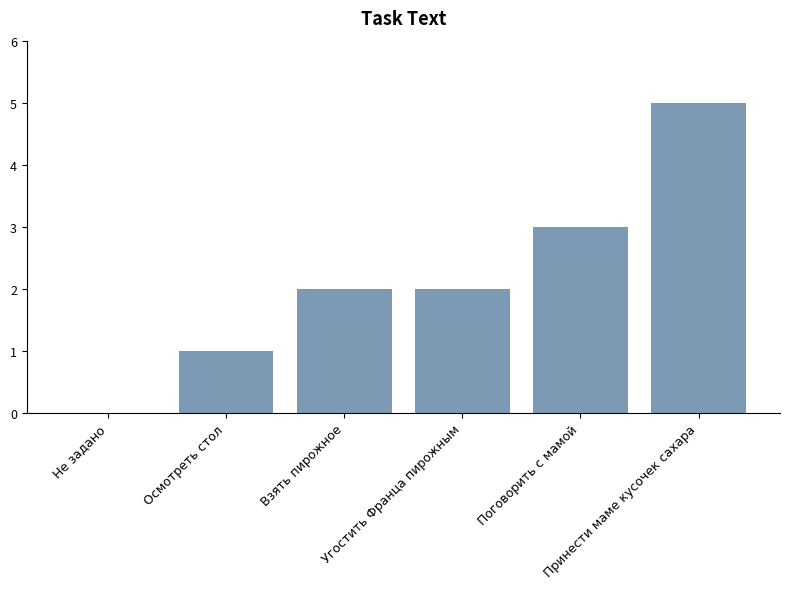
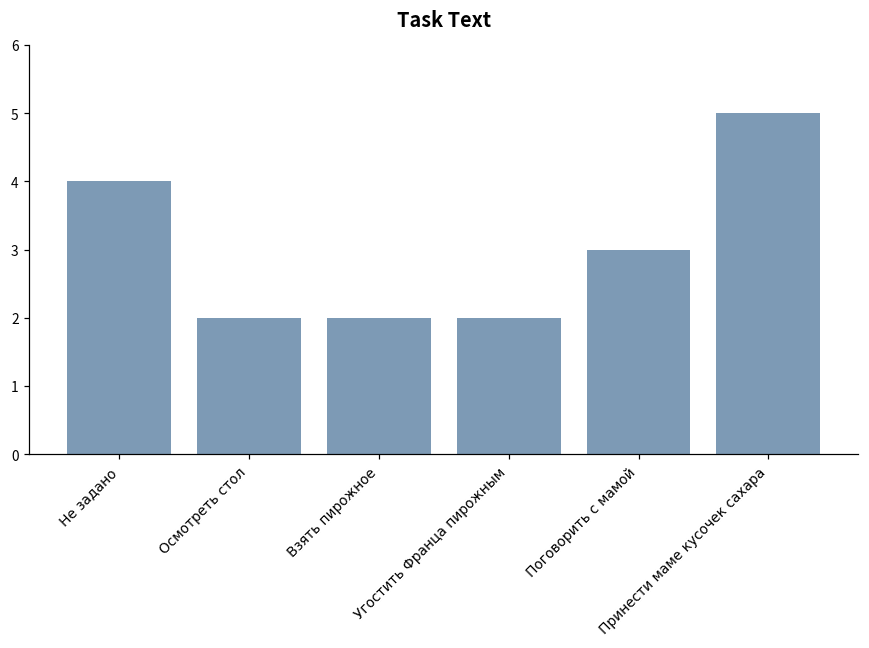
Не задано: 0 -> 4
Осмотреть стол: 1 -> 2
